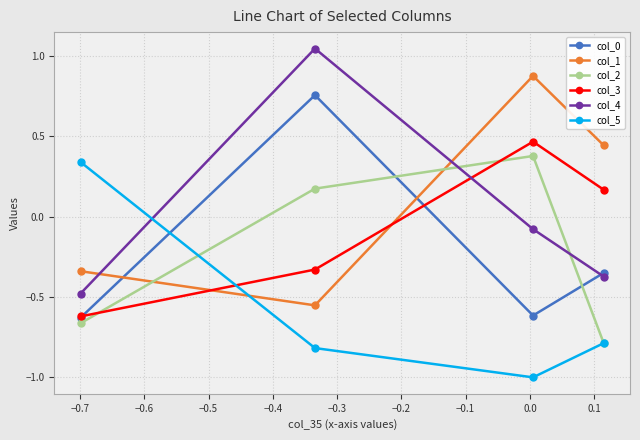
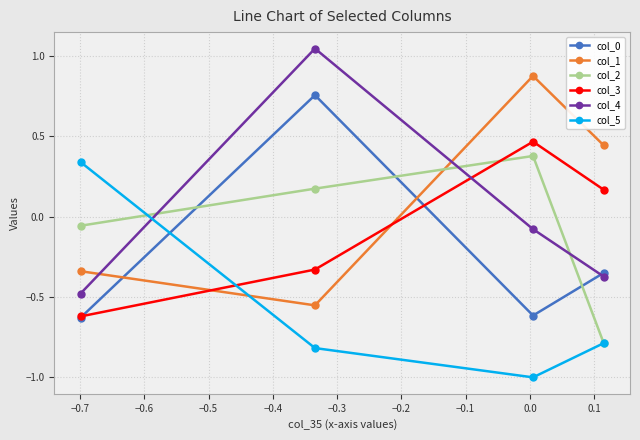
col_2, −0.7: -0.66 -> -0.06
